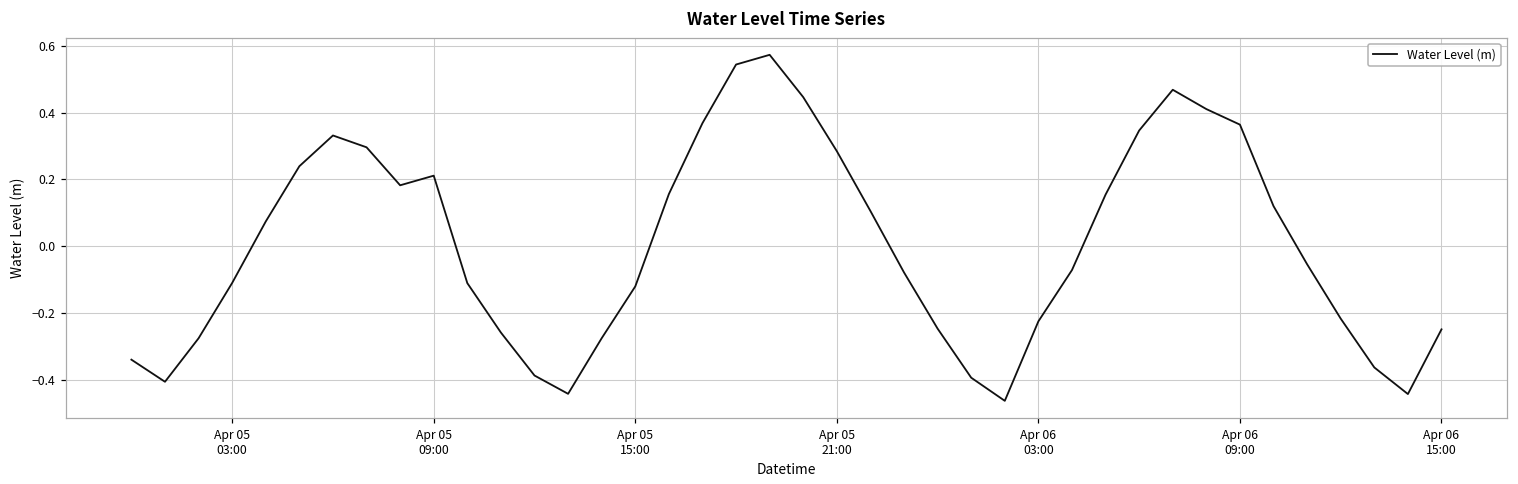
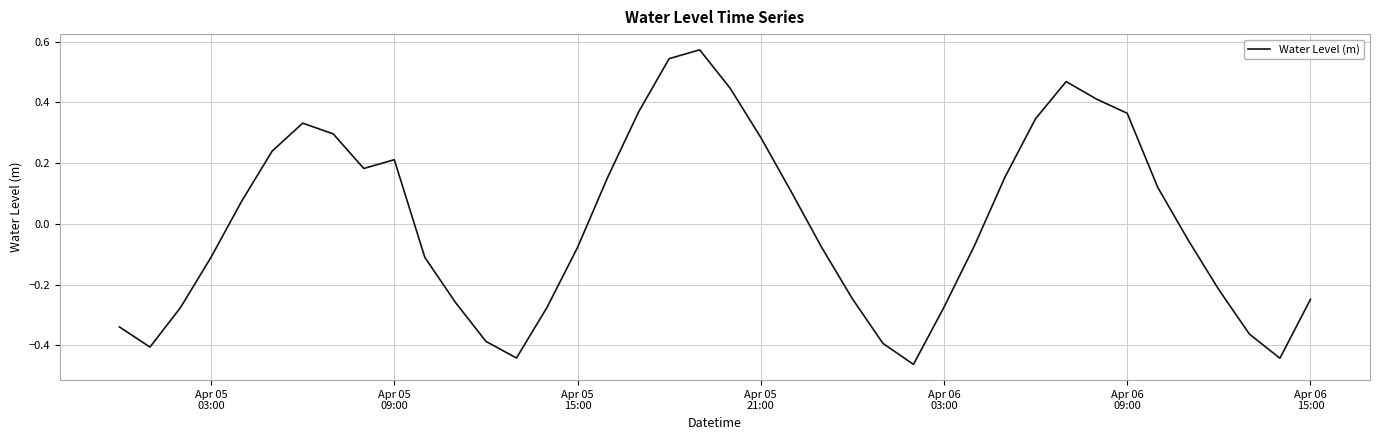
Apr 05 15:00: -0.12 -> -0.08
Apr 06 03:00: -0.22 -> -0.27
